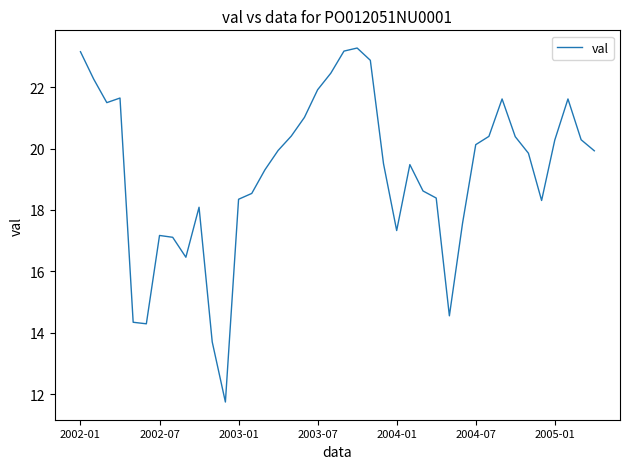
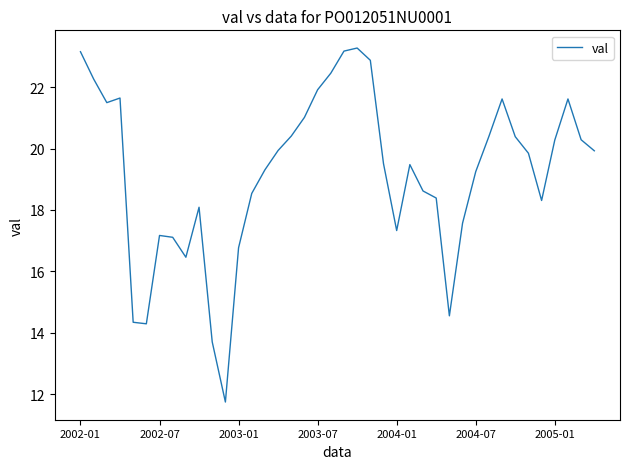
2003-01: 18.4 -> 16.8
2004-07: 20.1 -> 19.3
